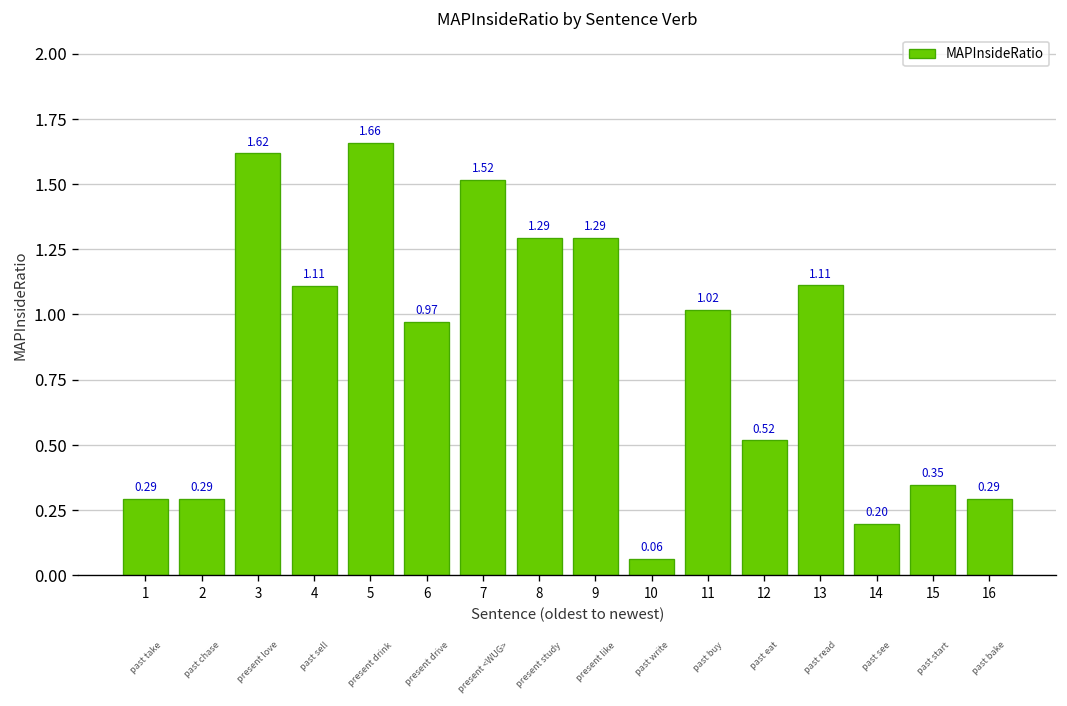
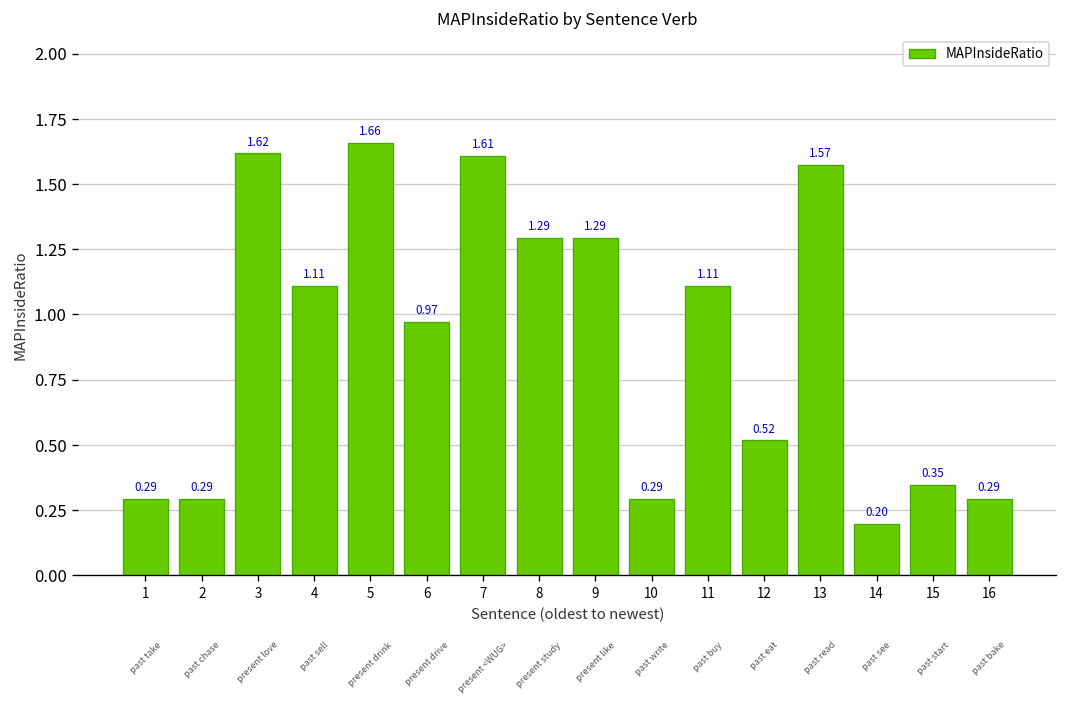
7: 1.52 -> 1.61
10: 0.06 -> 0.29
11: 1.02 -> 1.11
13: 1.11 -> 1.57
